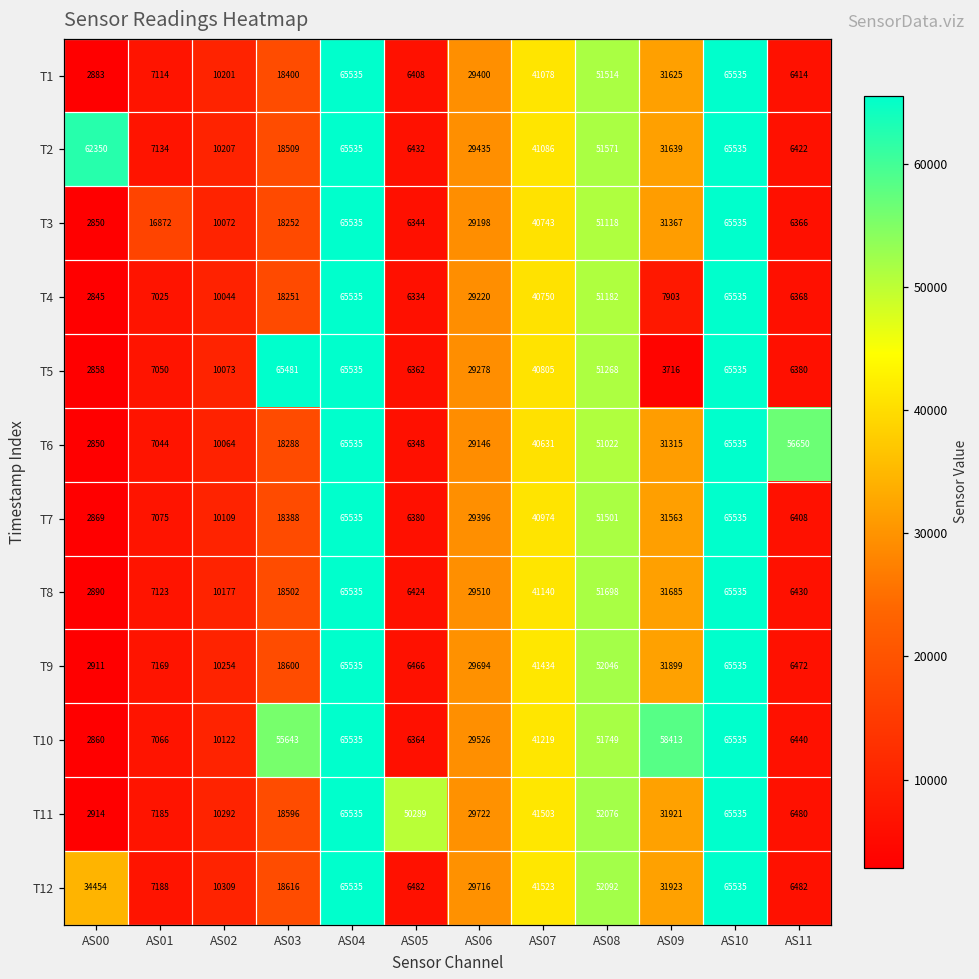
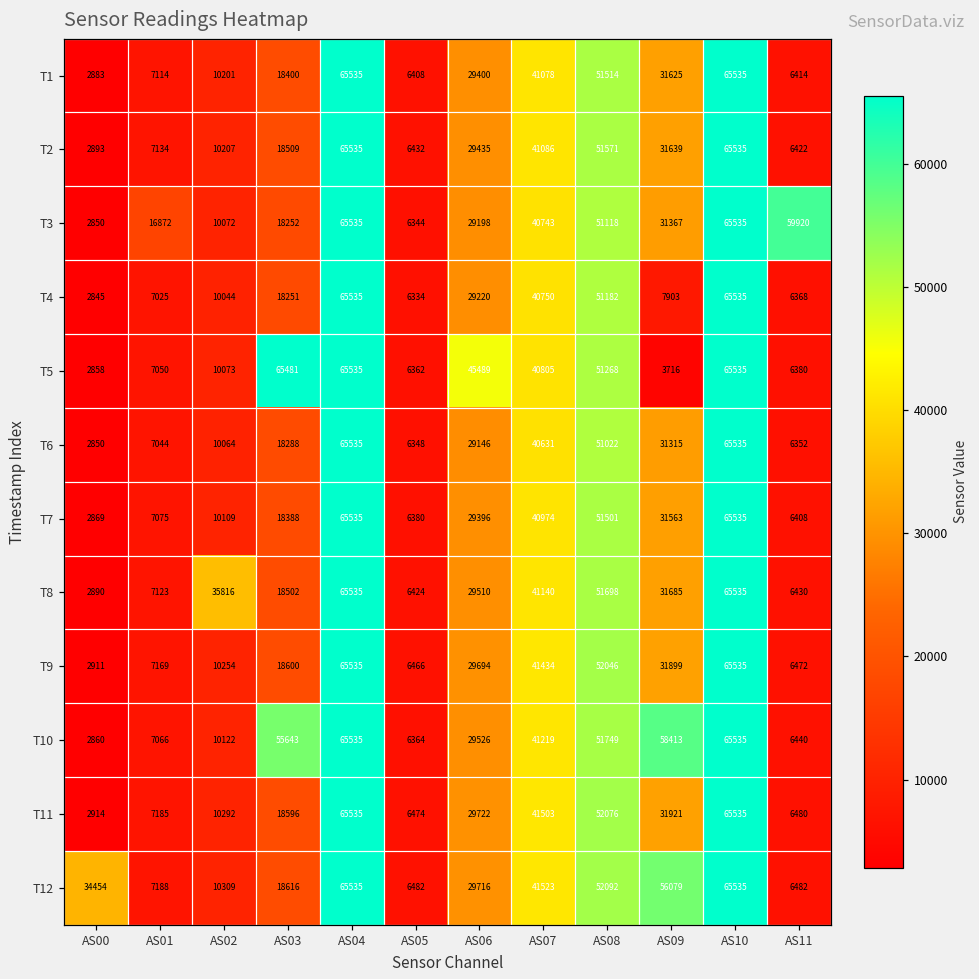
T2, AS00: 62350 -> 2893
T3, AS11: 6366 -> 59920
T5, AS06: 29278 -> 45489
T6, AS11: 56650 -> 6352
T8, AS02: 10177 -> 35816
T11, AS05: 50289 -> 6474
T12, AS09: 31923 -> 56079
